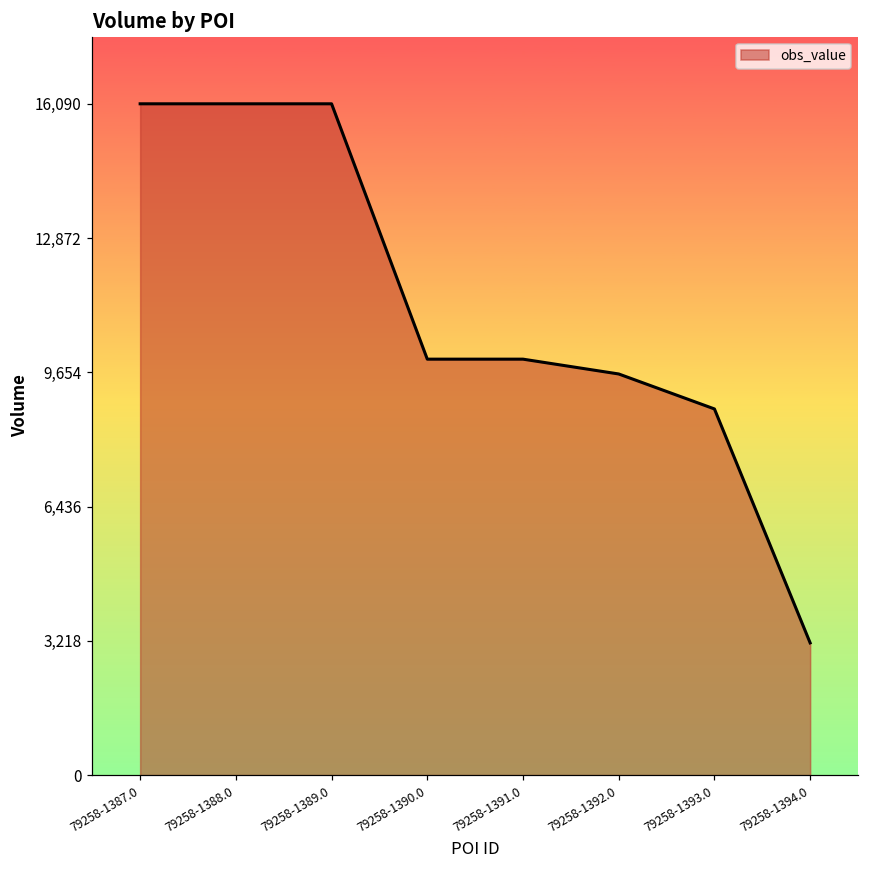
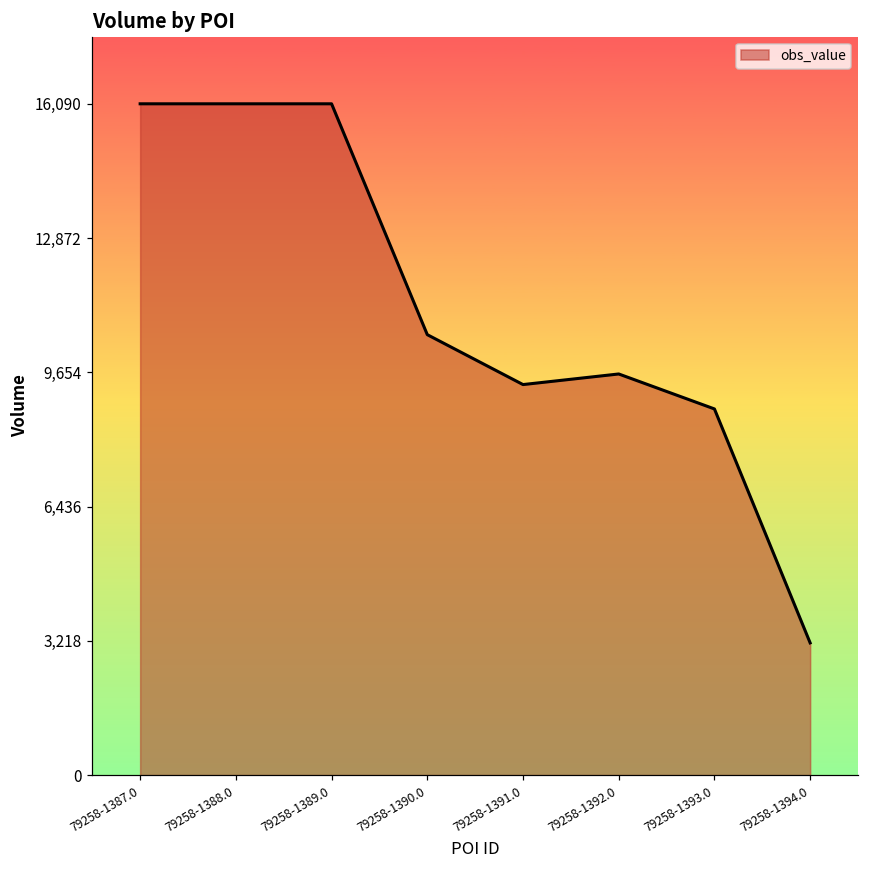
79258-1390.0: 10,000 -> 10,600
79258-1391.0: 10,000 -> 9,400
